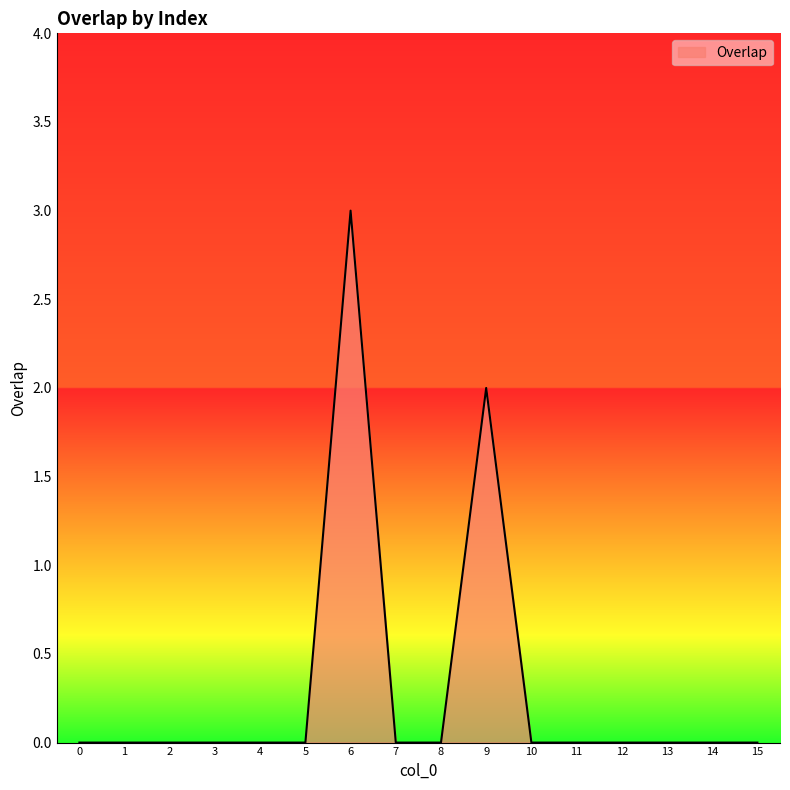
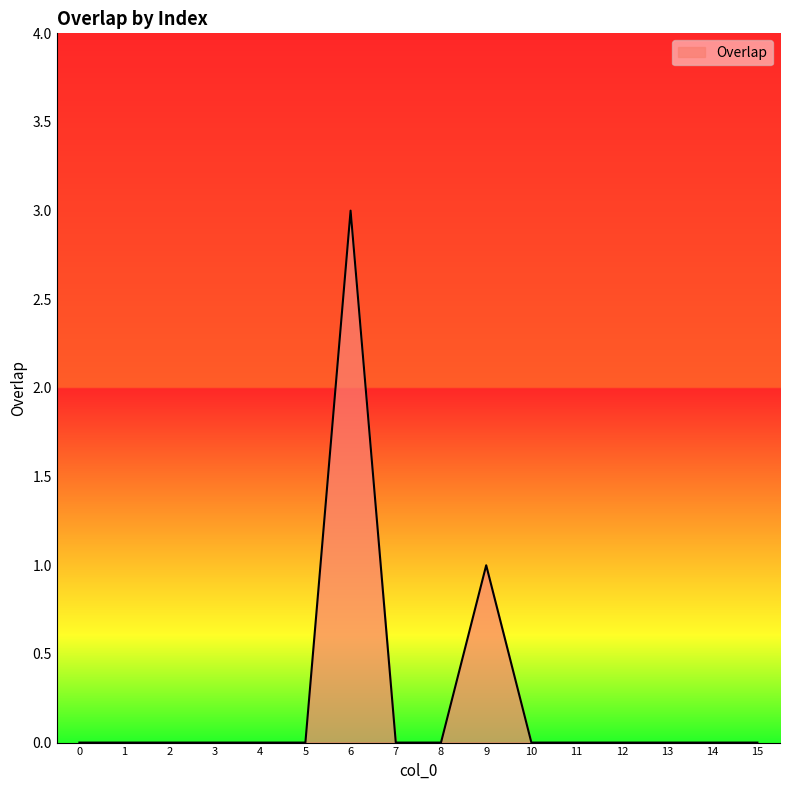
9: 2 -> 1
